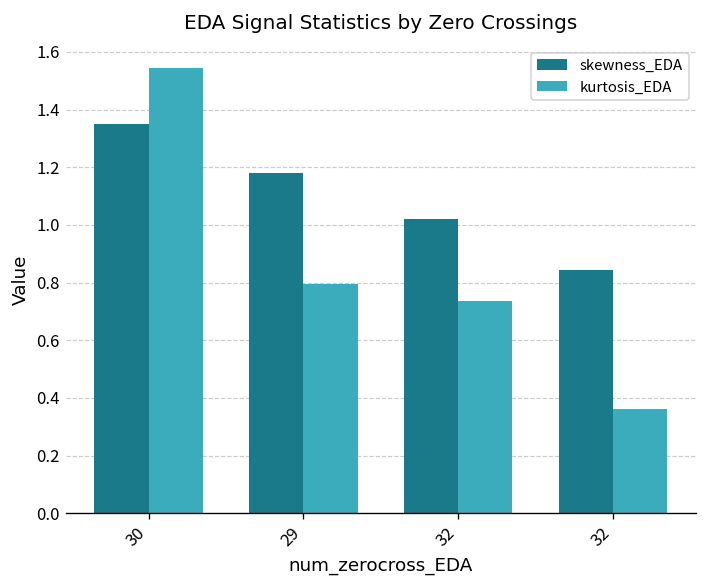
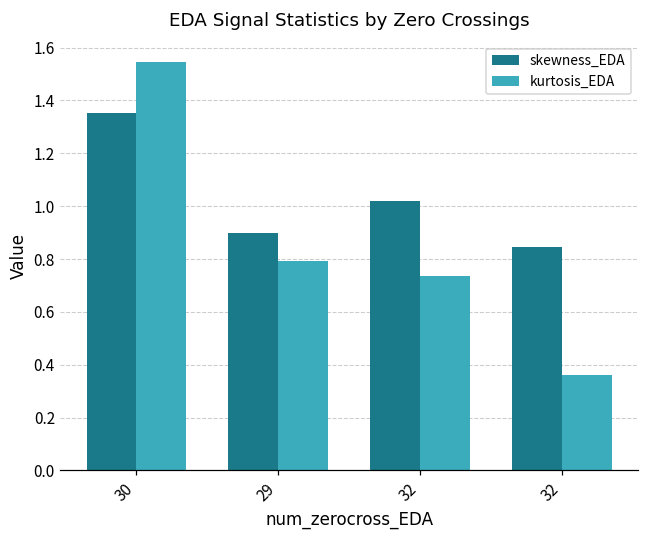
skewness_EDA, 29: 1.18 -> 0.90
